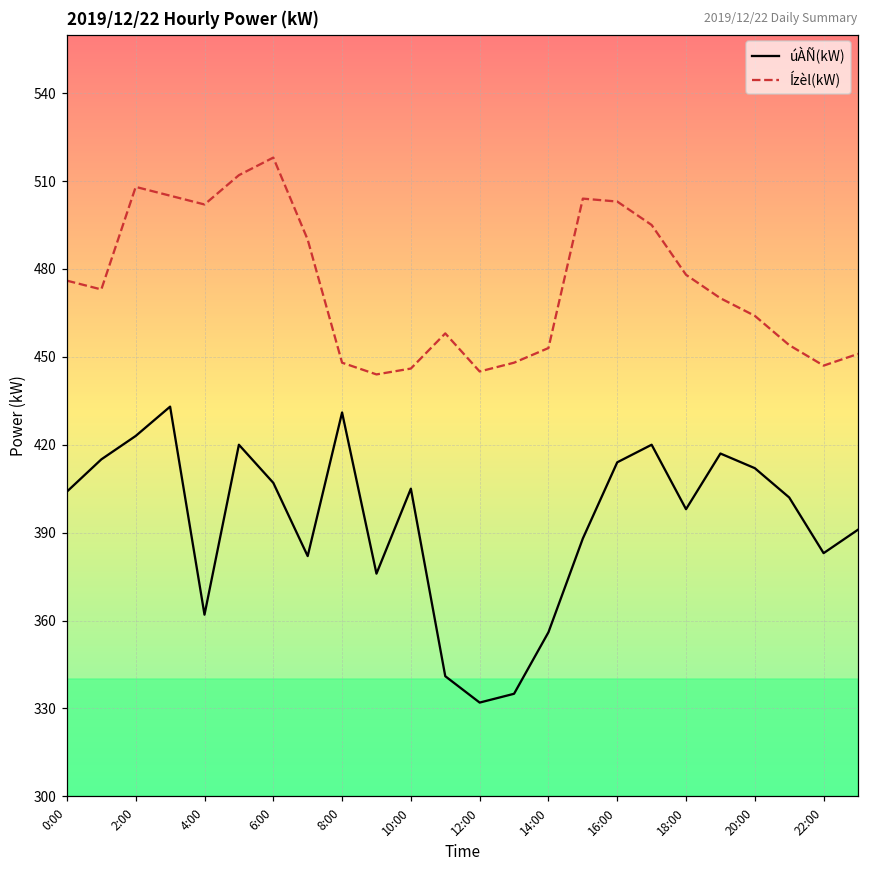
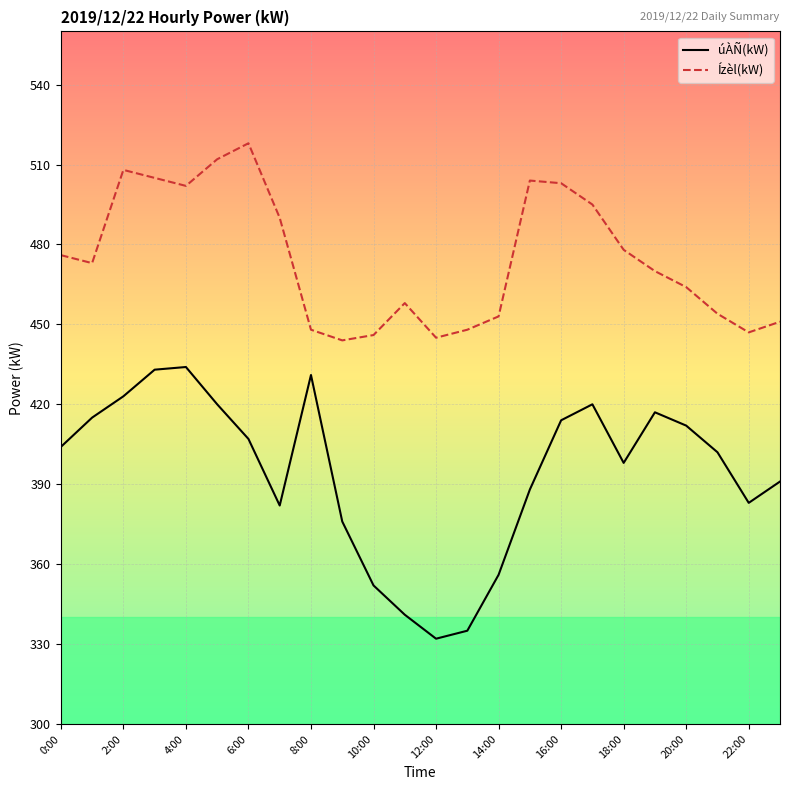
úÀÑ(kW), 4:00: 362 -> 434
úÀÑ(kW), 10:00: 405 -> 352
